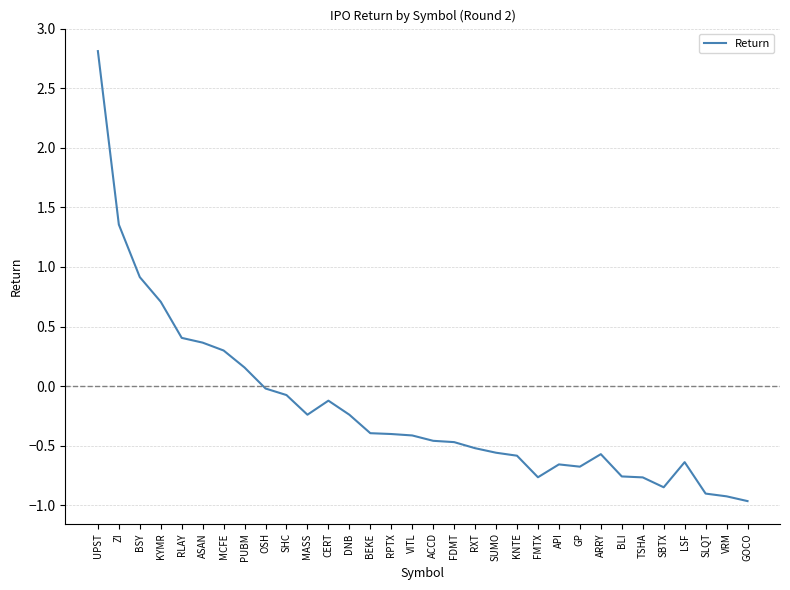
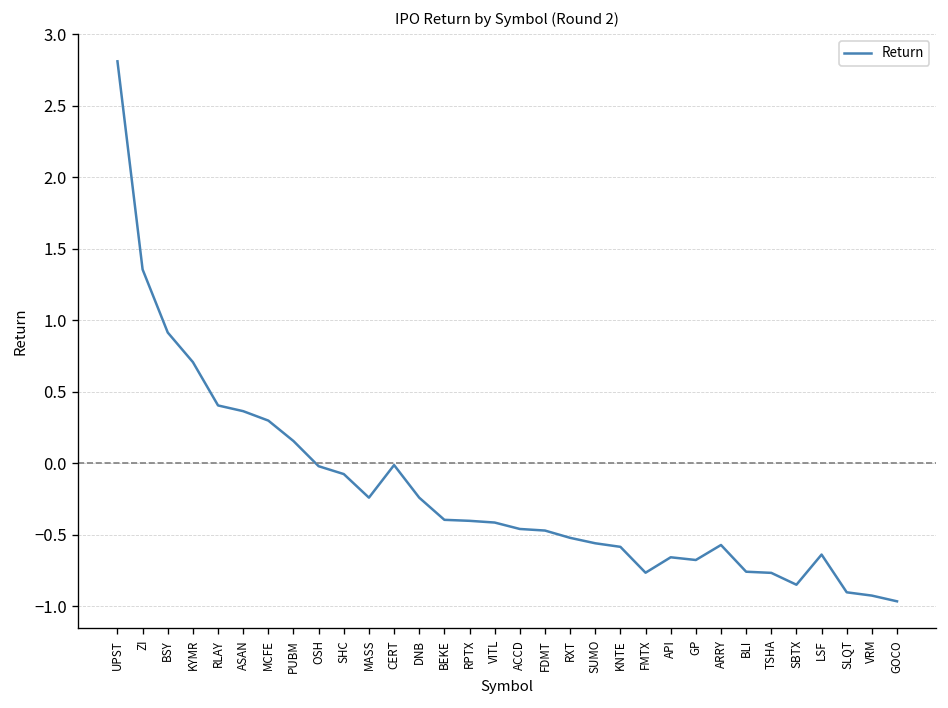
CERT: -0.12 -> -0.01
